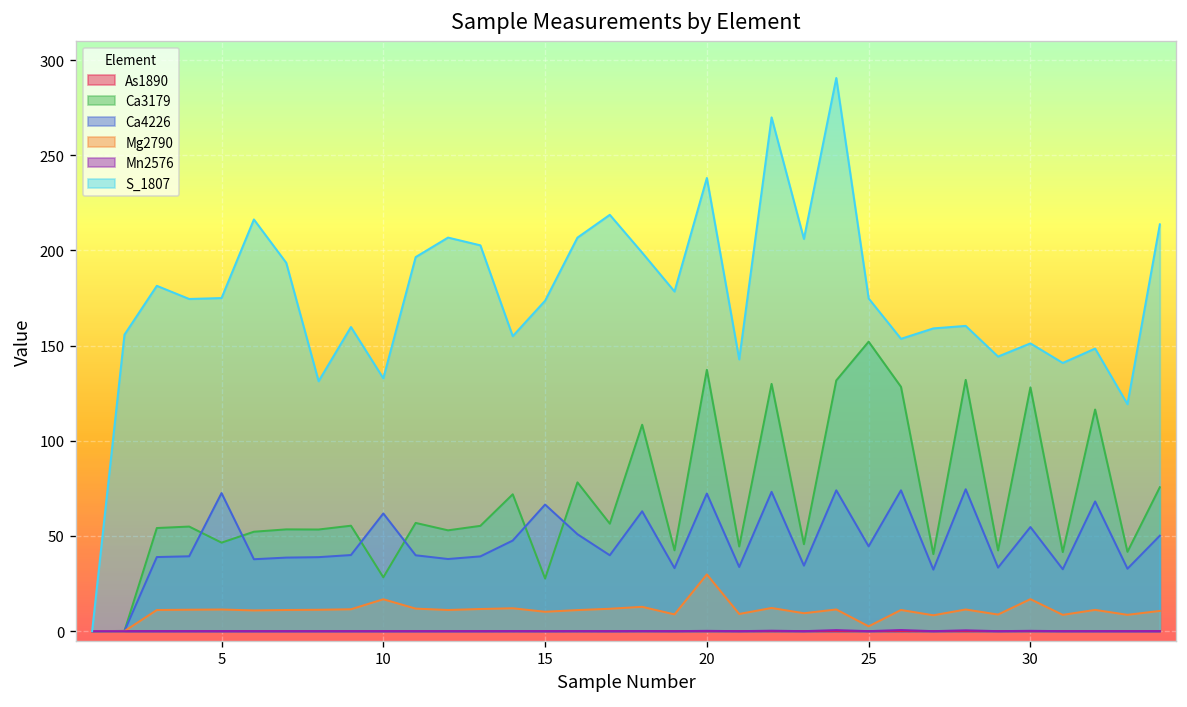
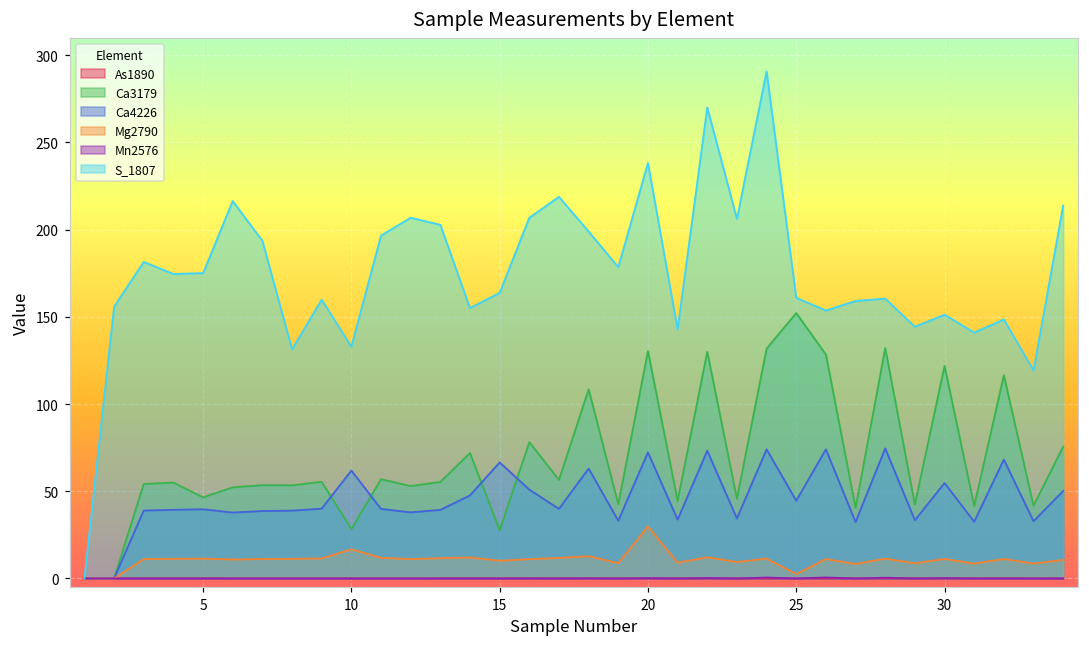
Ca4226, 5: 73 -> 40
S_1807, 15: 174 -> 164
Ca3179, 20: 137 -> 130
S_1807, 25: 175 -> 161
Ca3179, 30: 128 -> 122
Mg2790, 30: 17 -> 11
